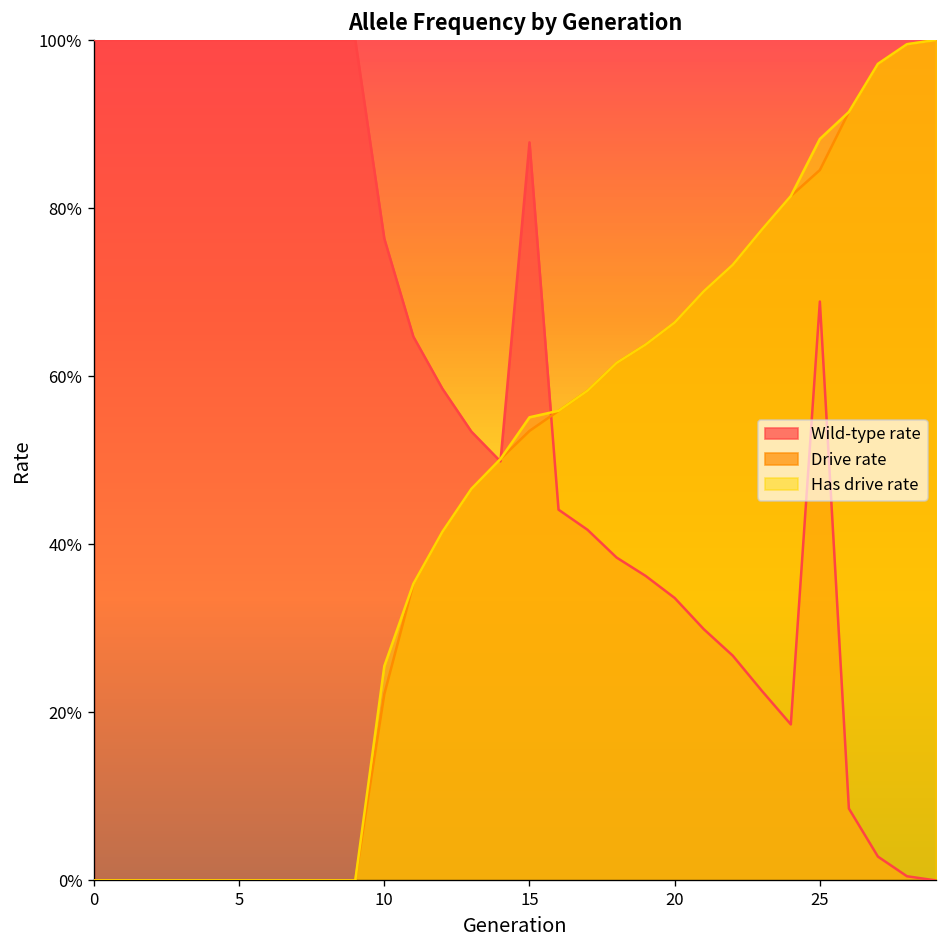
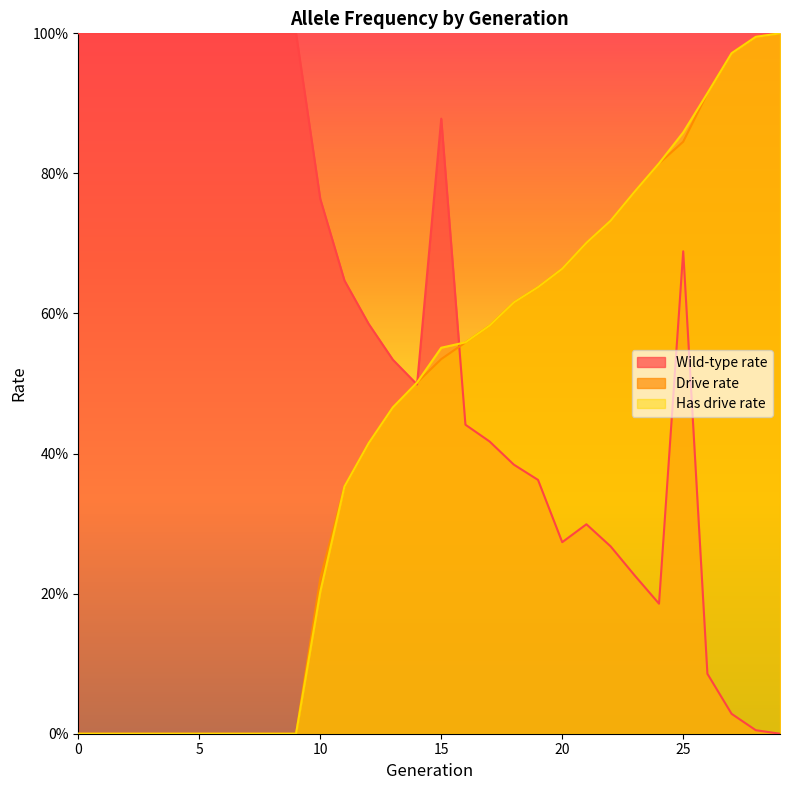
Has drive rate, 10: 26% -> 20%
Wild-type rate, 20: 34% -> 27%
Has drive rate, 25: 88% -> 86%
